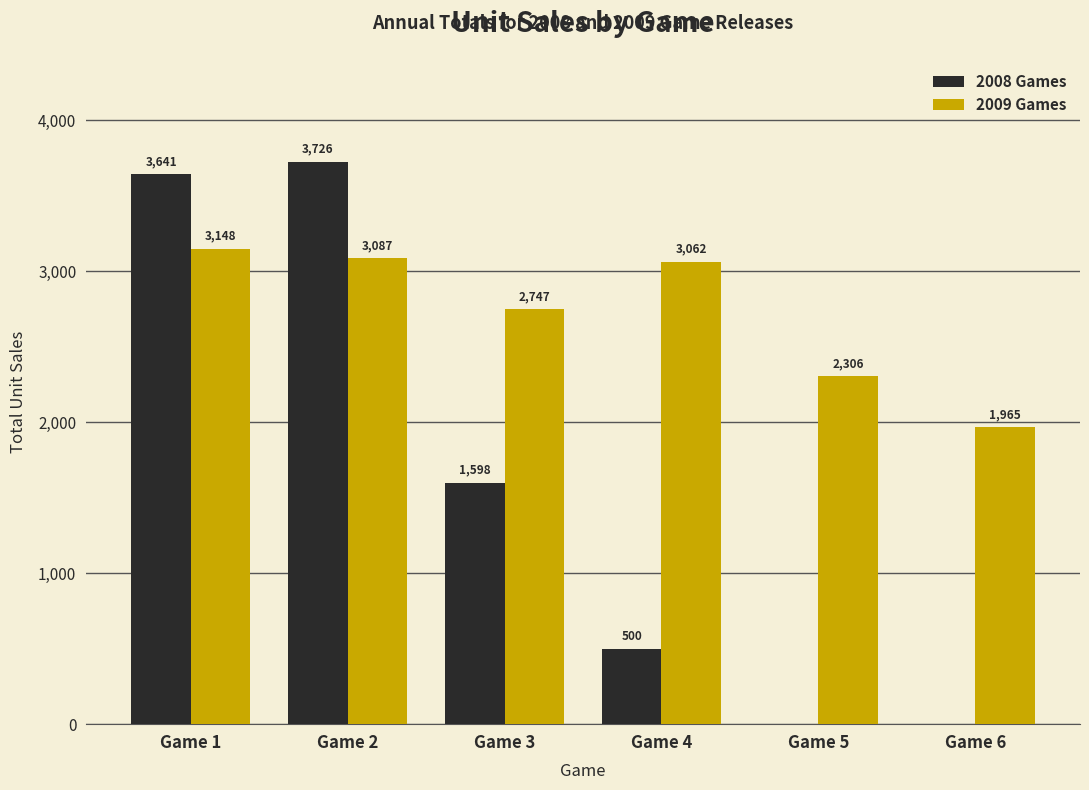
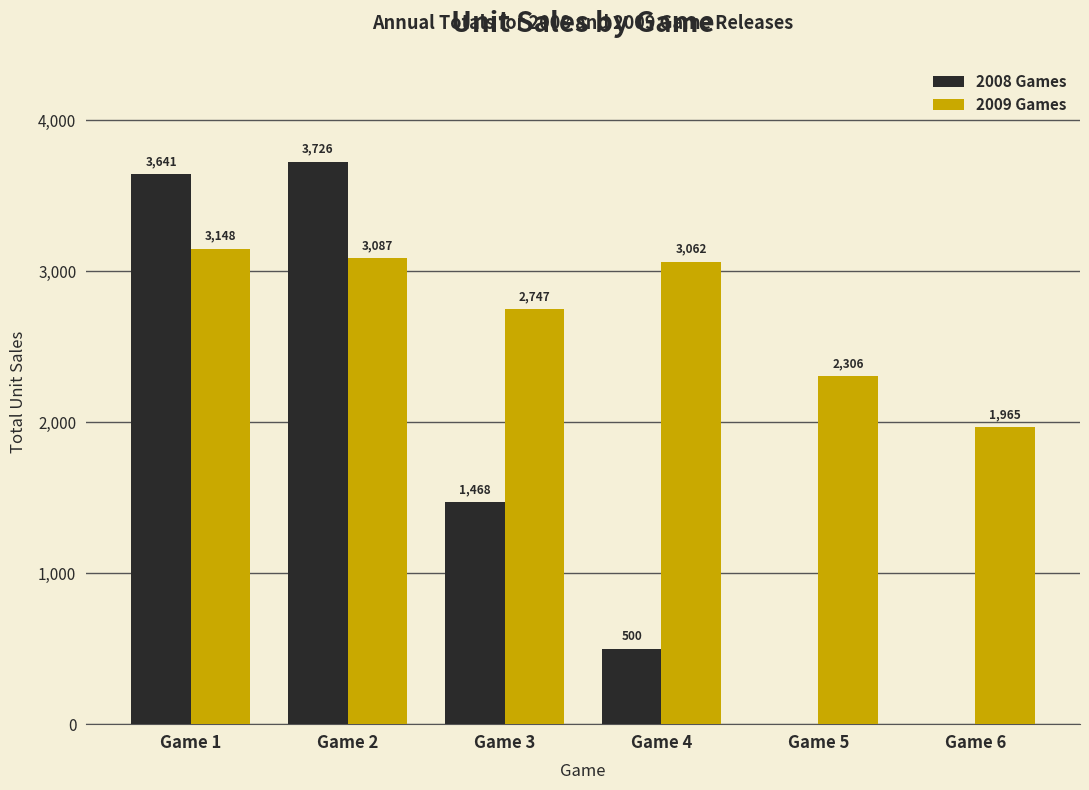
2008 Games, Game 3: 1,598 -> 1,468
